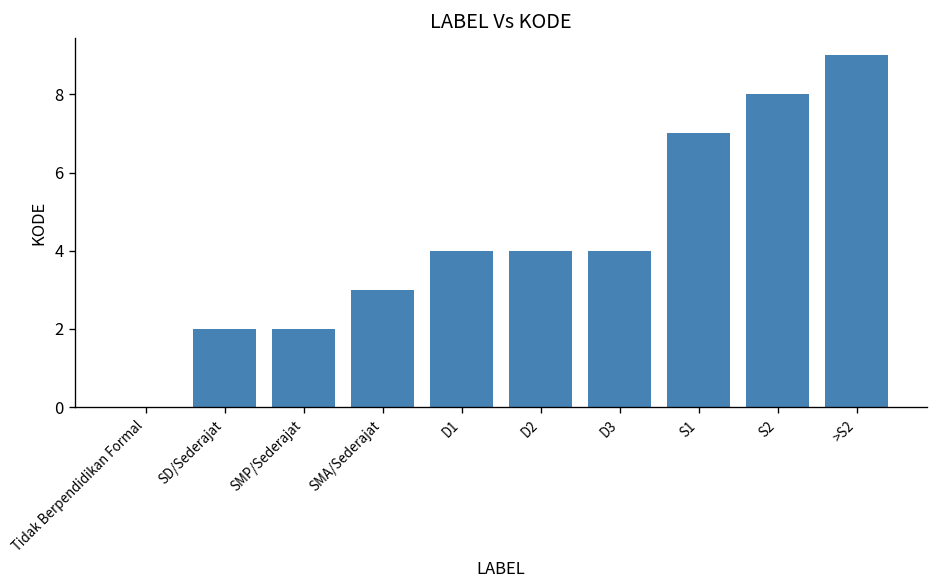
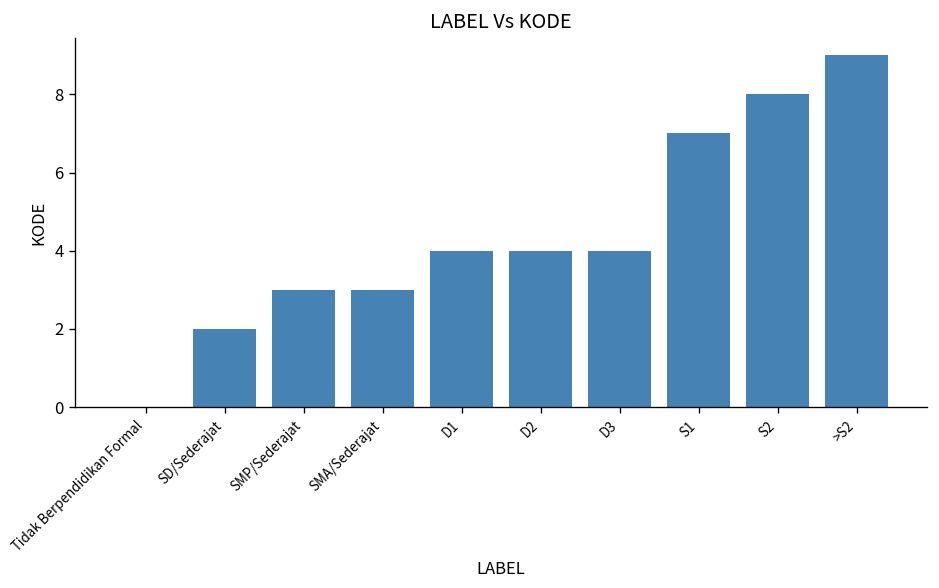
SMP/Sederajat: 2 -> 3
